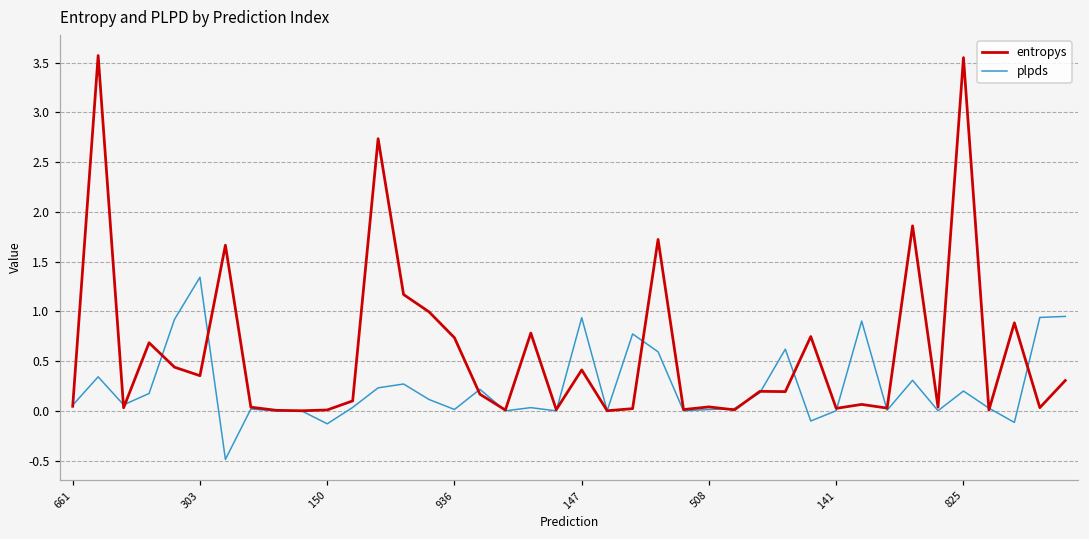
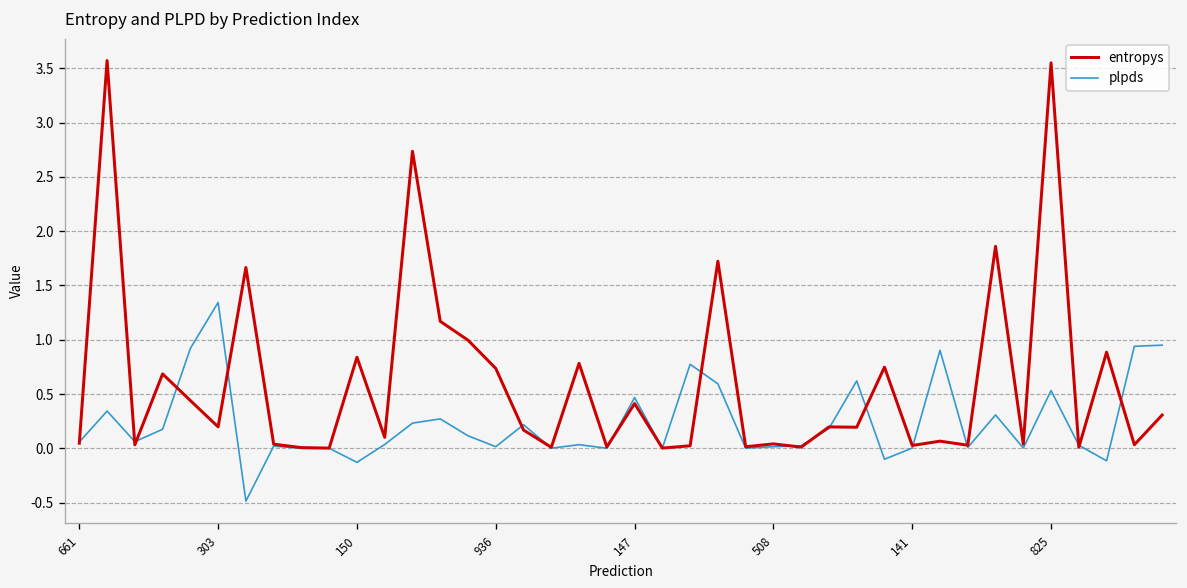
entropys, 303: 0.4 -> 0.2
entropys, 150: 0.0 -> 0.8
plpds, 147: 0.9 -> 0.5
plpds, 825: 0.2 -> 0.5
